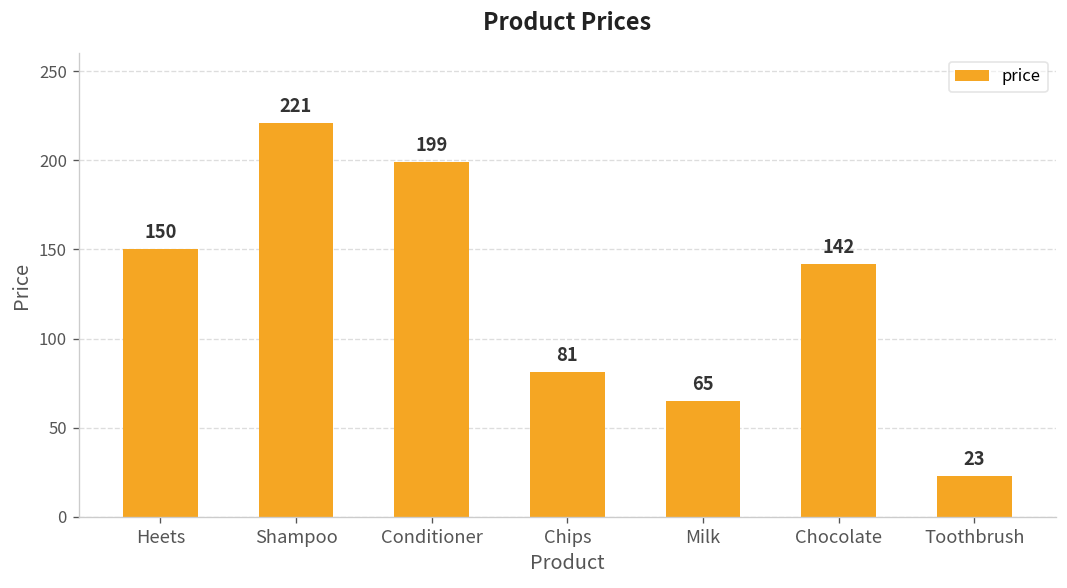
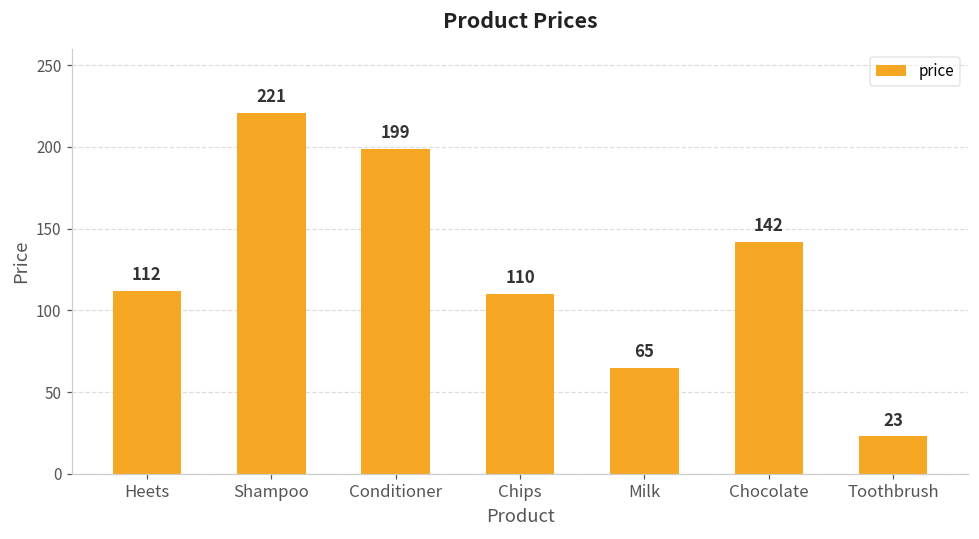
Heets: 150 -> 112
Chips: 81 -> 110
